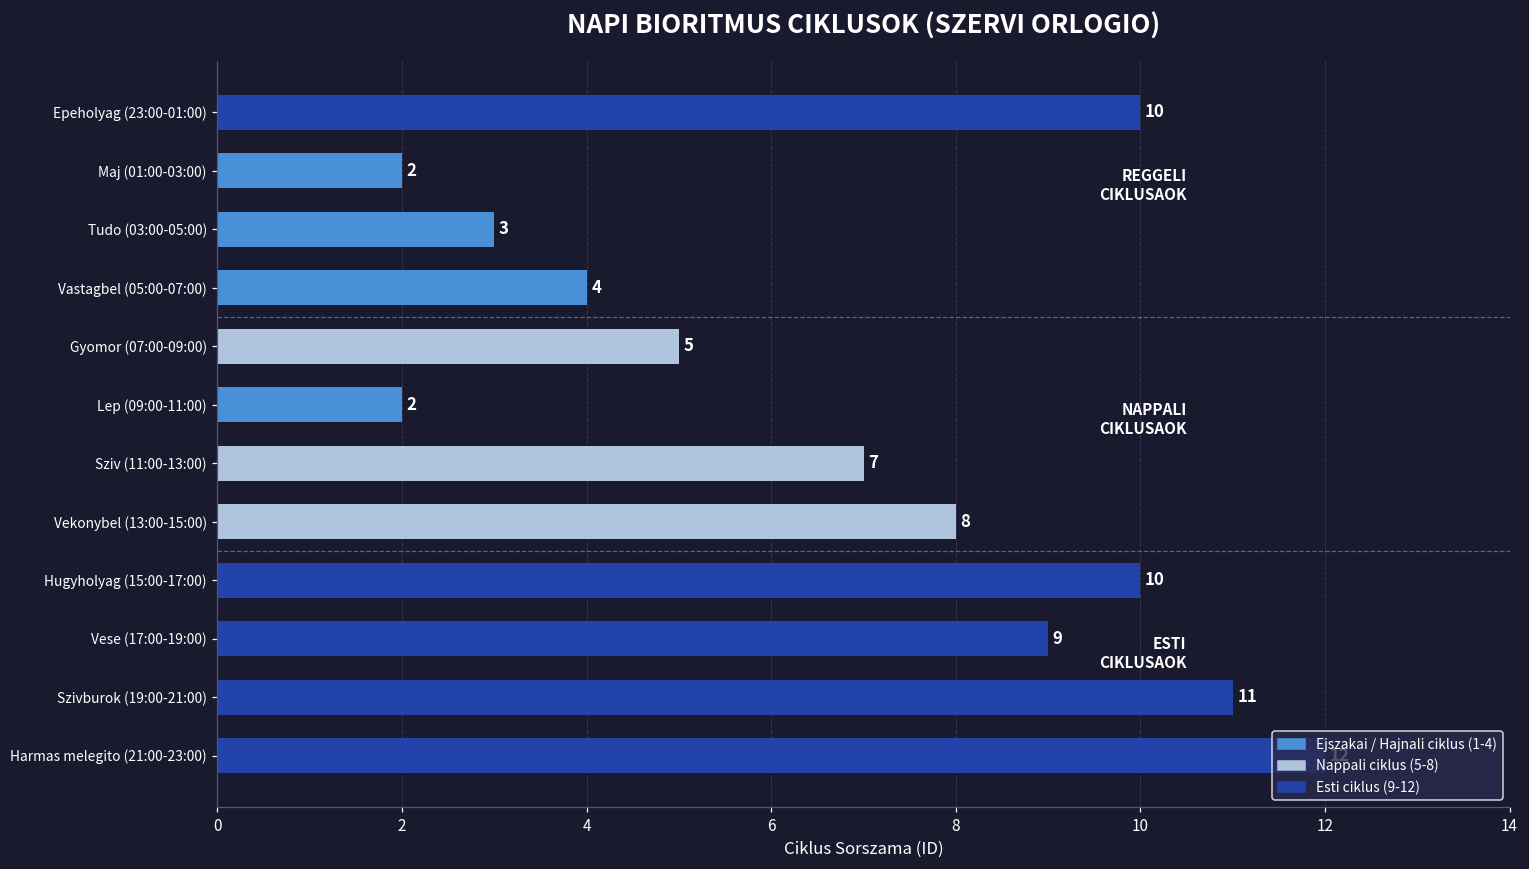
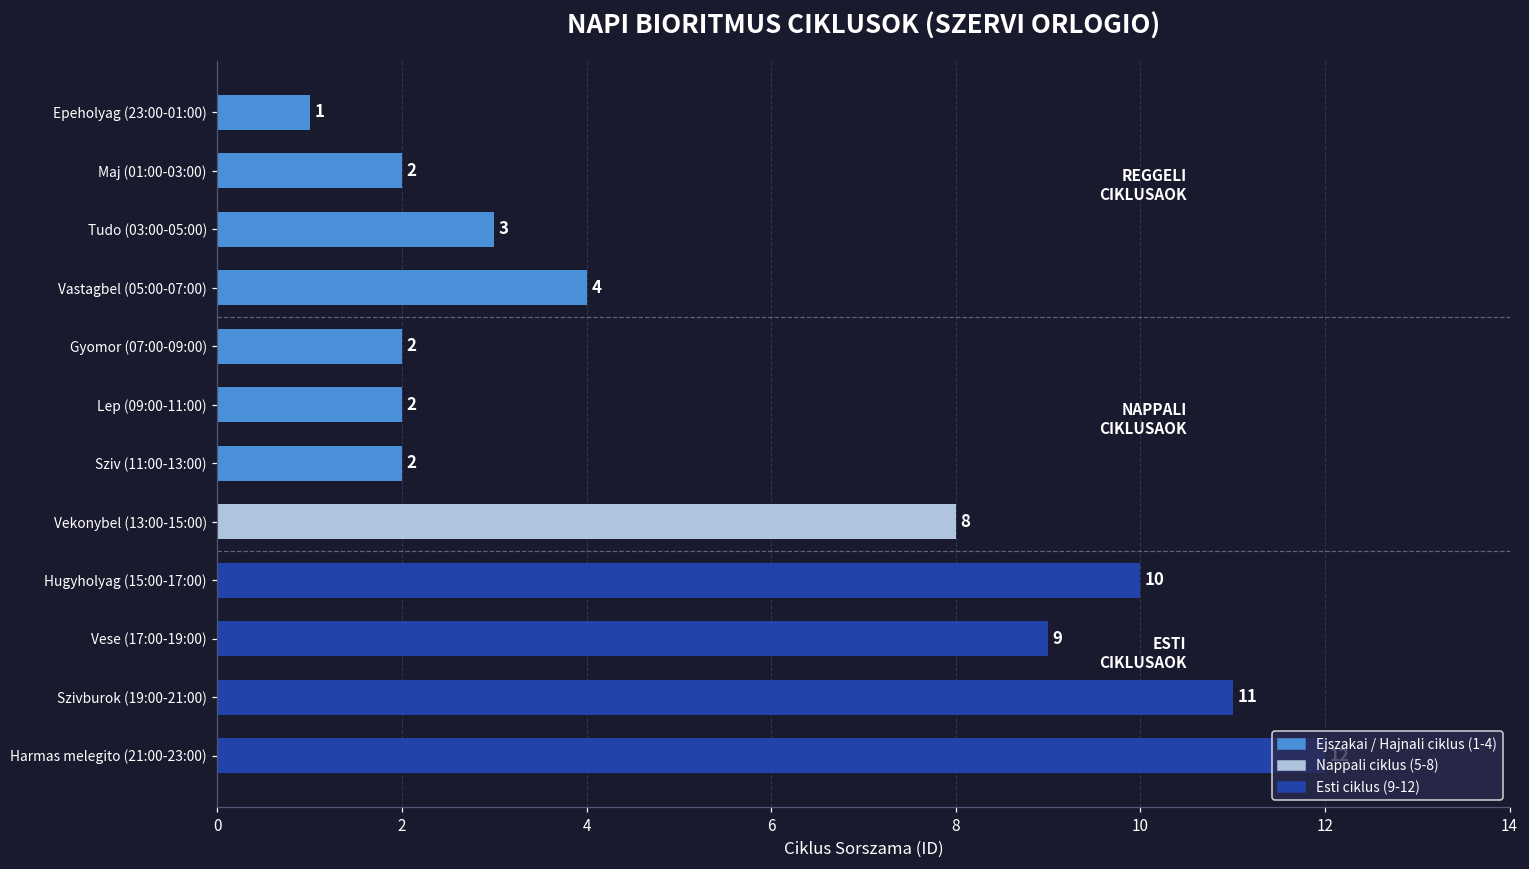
Epeholyag (23:00-01:00): 10 -> 1
Gyomor (07:00-09:00): 5 -> 2
Sziv (11:00-13:00): 7 -> 2
